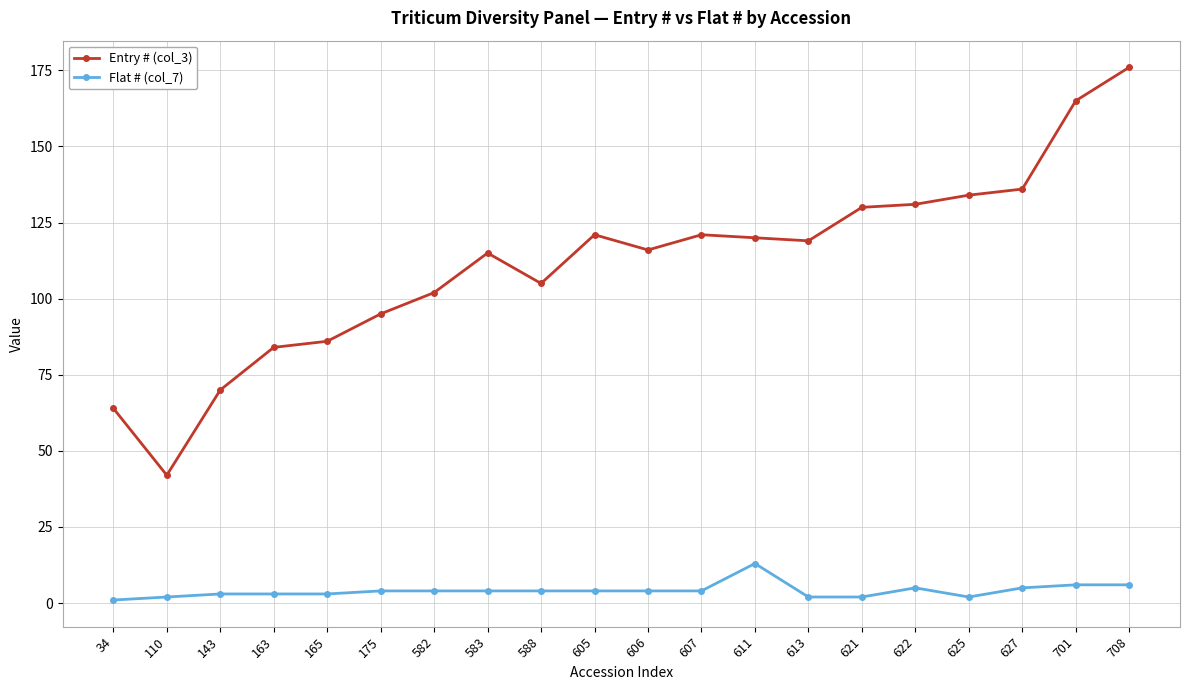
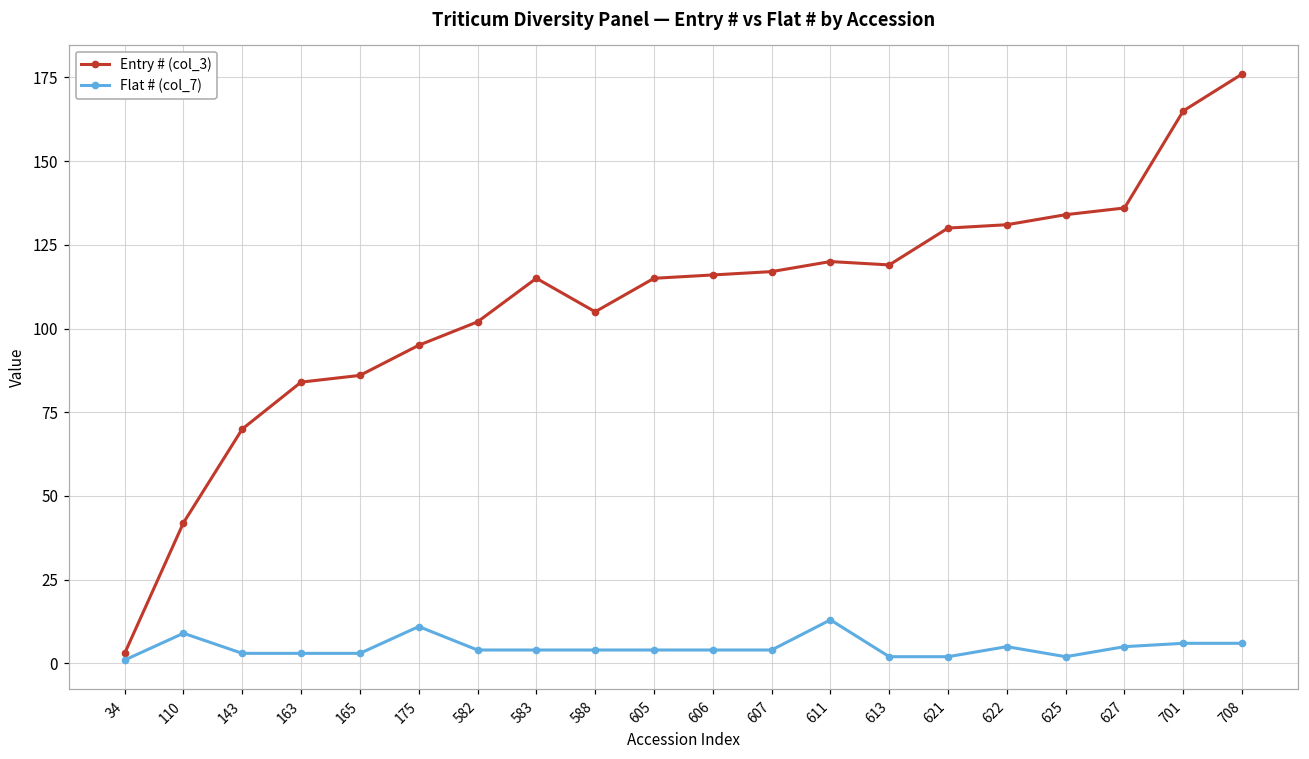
Entry # (col_3), 34: 64 -> 3
Flat # (col_7), 110: 2 -> 9
Flat # (col_7), 175: 4 -> 11
Entry # (col_3), 605: 121 -> 115
Entry # (col_3), 607: 121 -> 117
